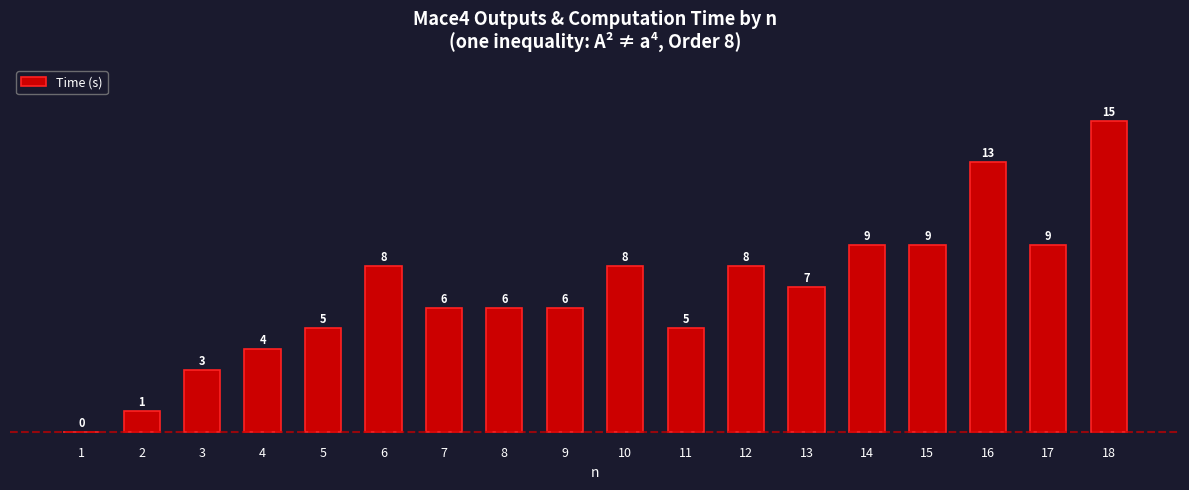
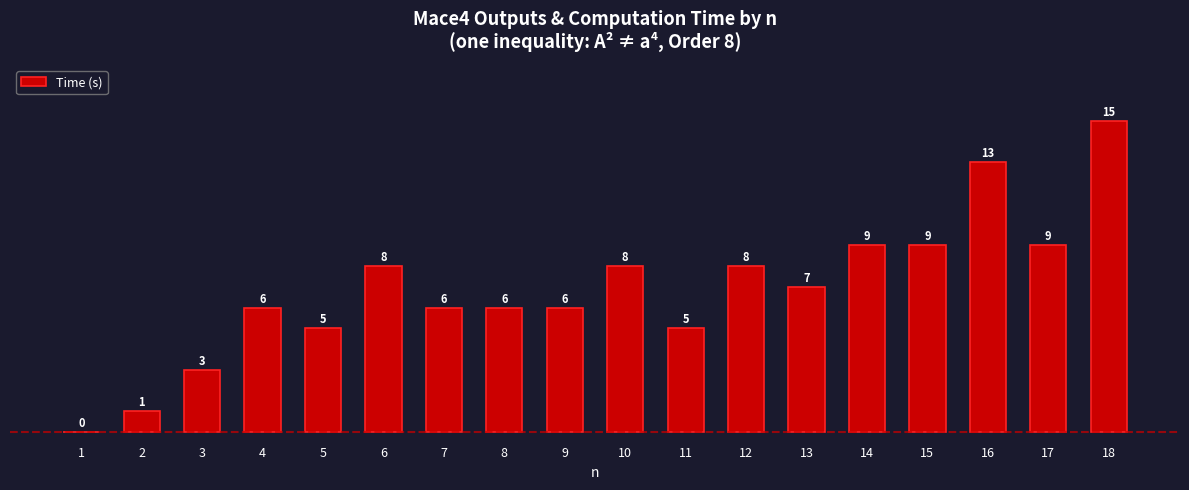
4: 4 -> 6
